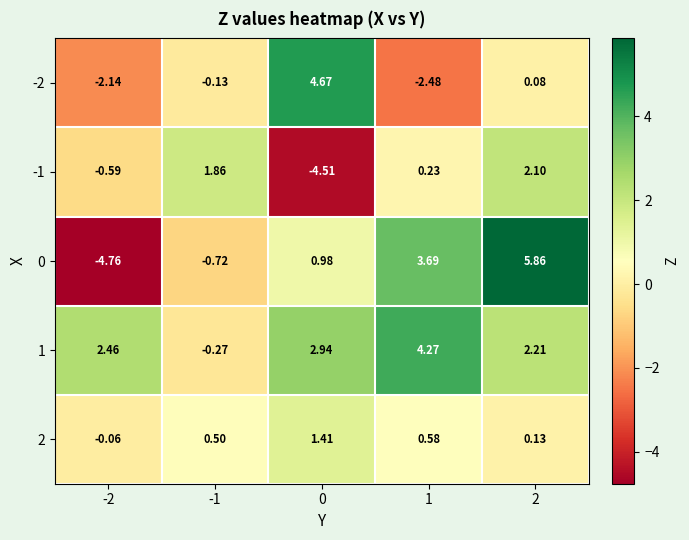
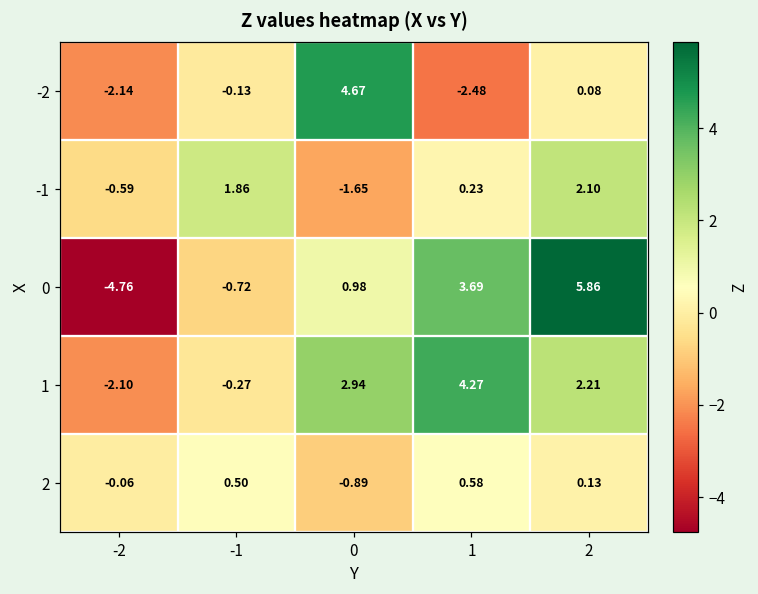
-1, 0: -4.51 -> -1.65
1, -2: 2.46 -> -2.10
2, 0: 1.41 -> -0.89
